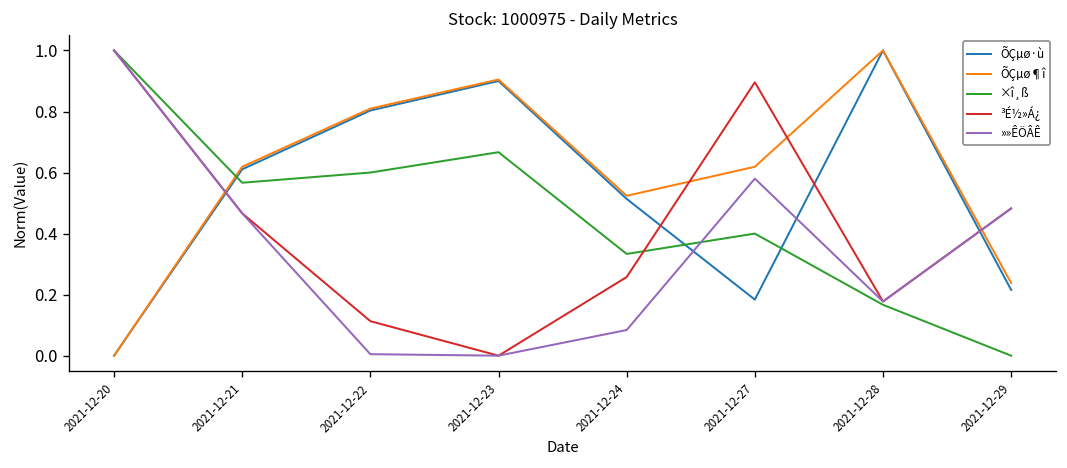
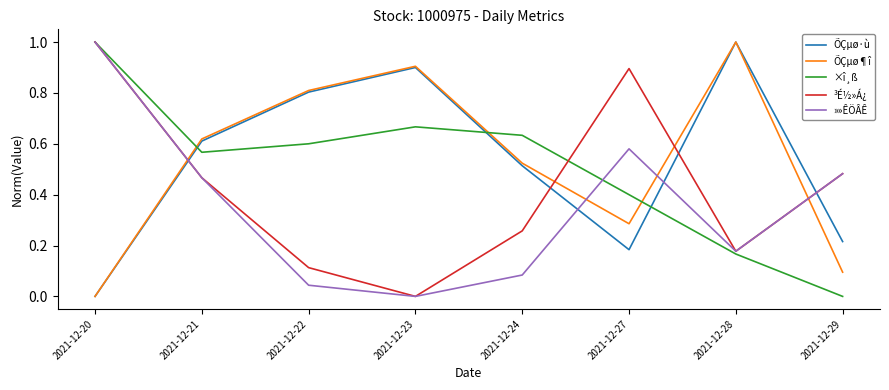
»»ÊÖÂÊ, 2021-12-22: 0.00 -> 0.04
×î¸ß, 2021-12-24: 0.33 -> 0.63
ÕÇµø¶î, 2021-12-27: 0.62 -> 0.29
ÕÇµø¶î, 2021-12-29: 0.24 -> 0.10
